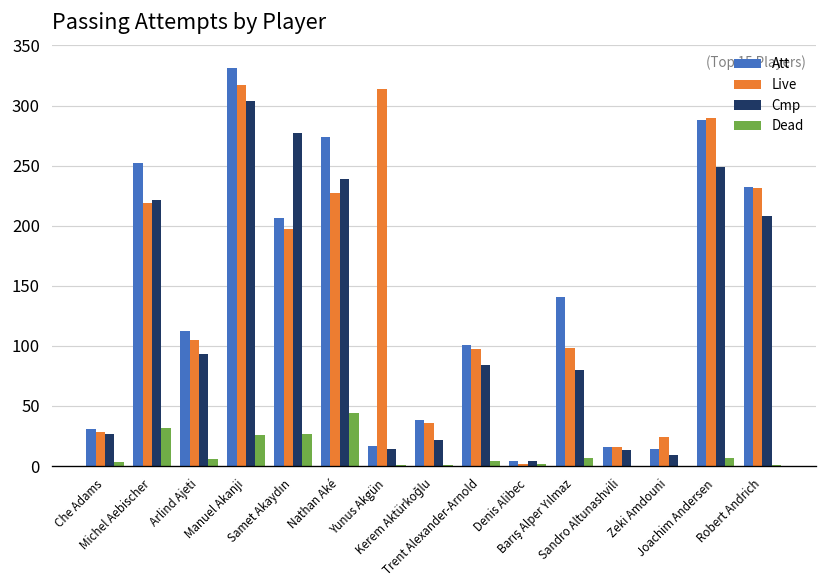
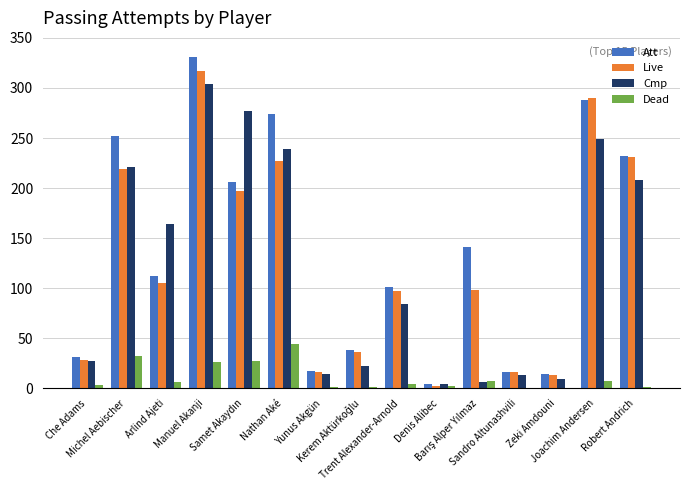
Cmp, Arlind Ajeti: 93 -> 164
Live, Yunus Akgün: 314 -> 16
Cmp, Barış Alper Yılmaz: 80 -> 6
Live, Zeki Amdouni: 24 -> 13
